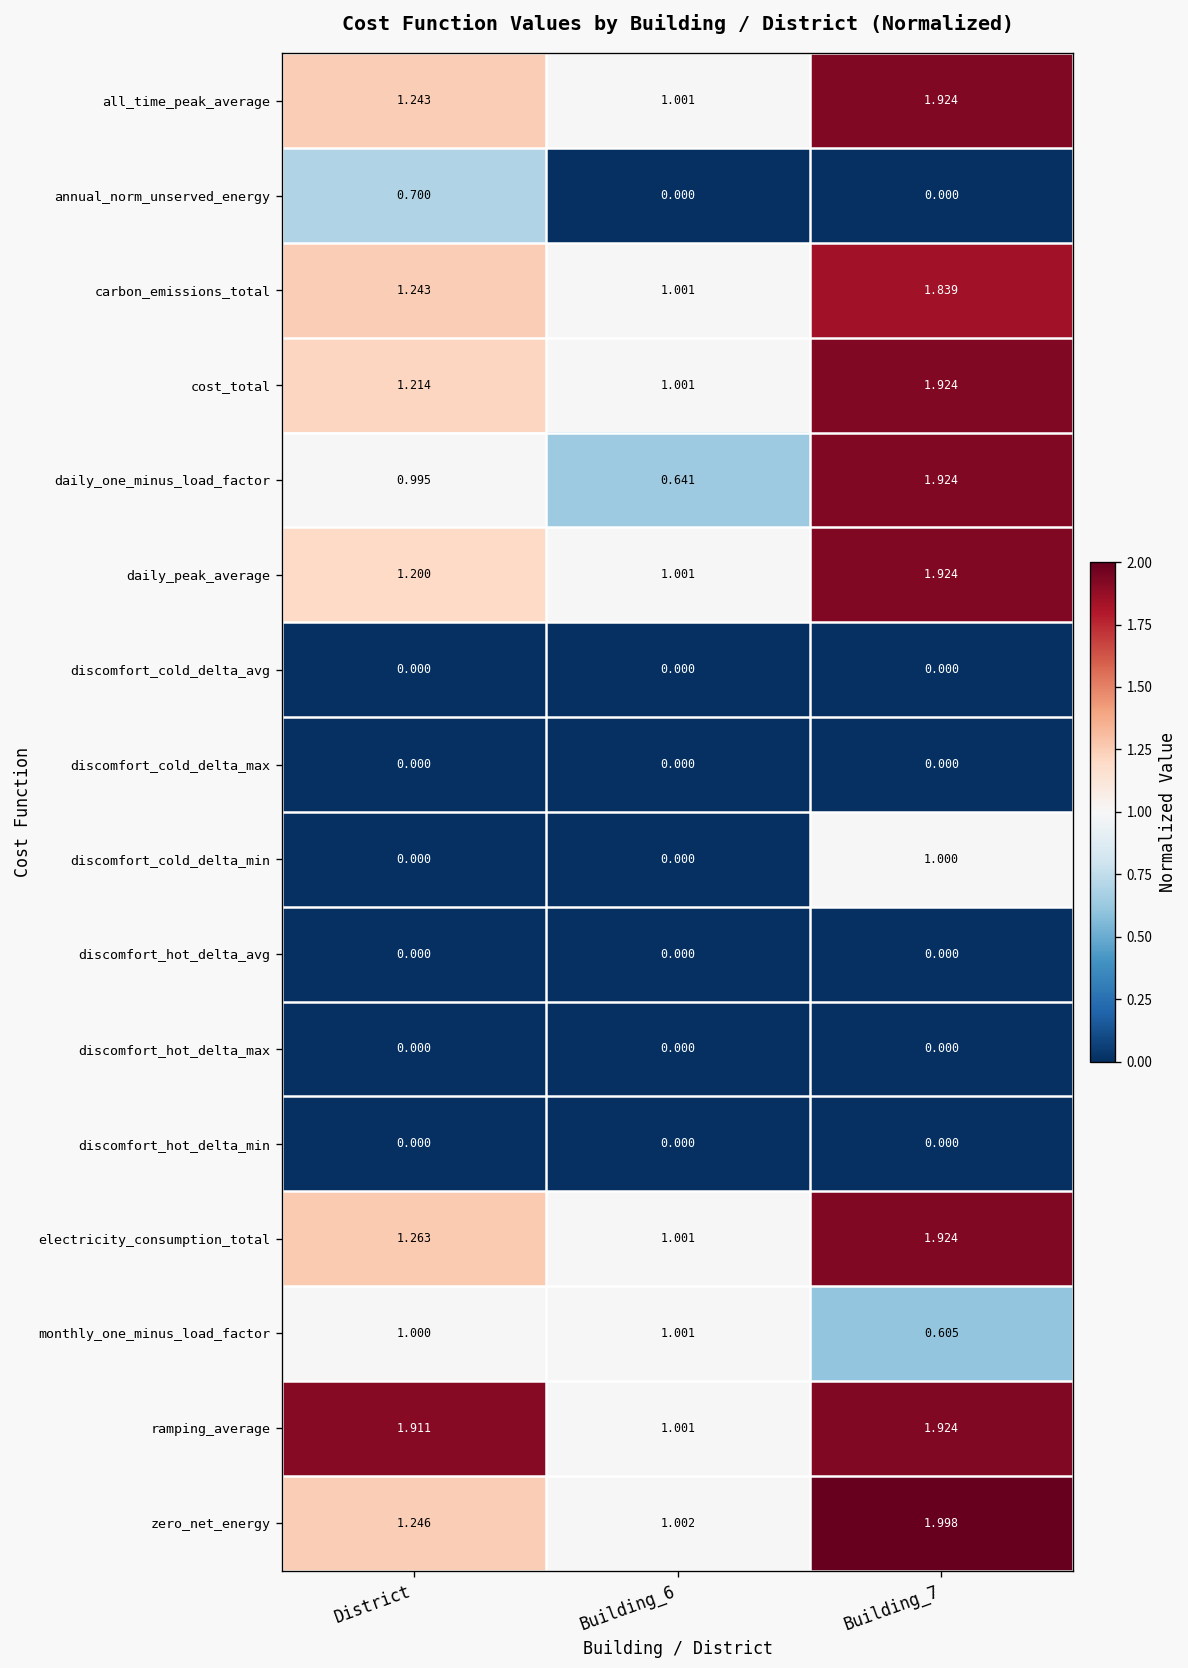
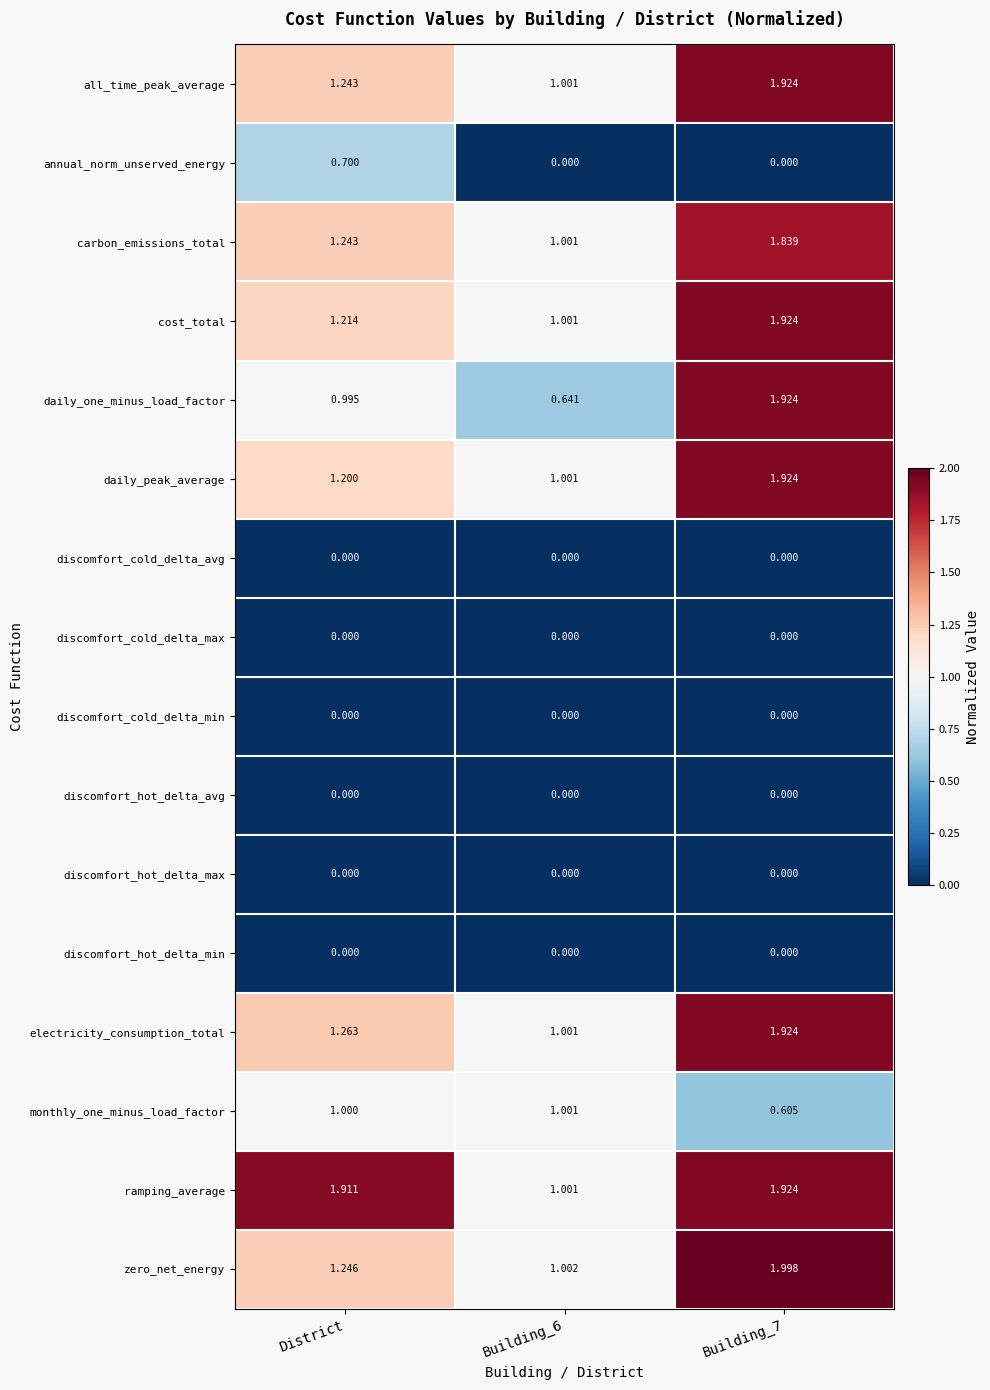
discomfort_cold_delta_min, Building_7: 1.000 -> 0.000
